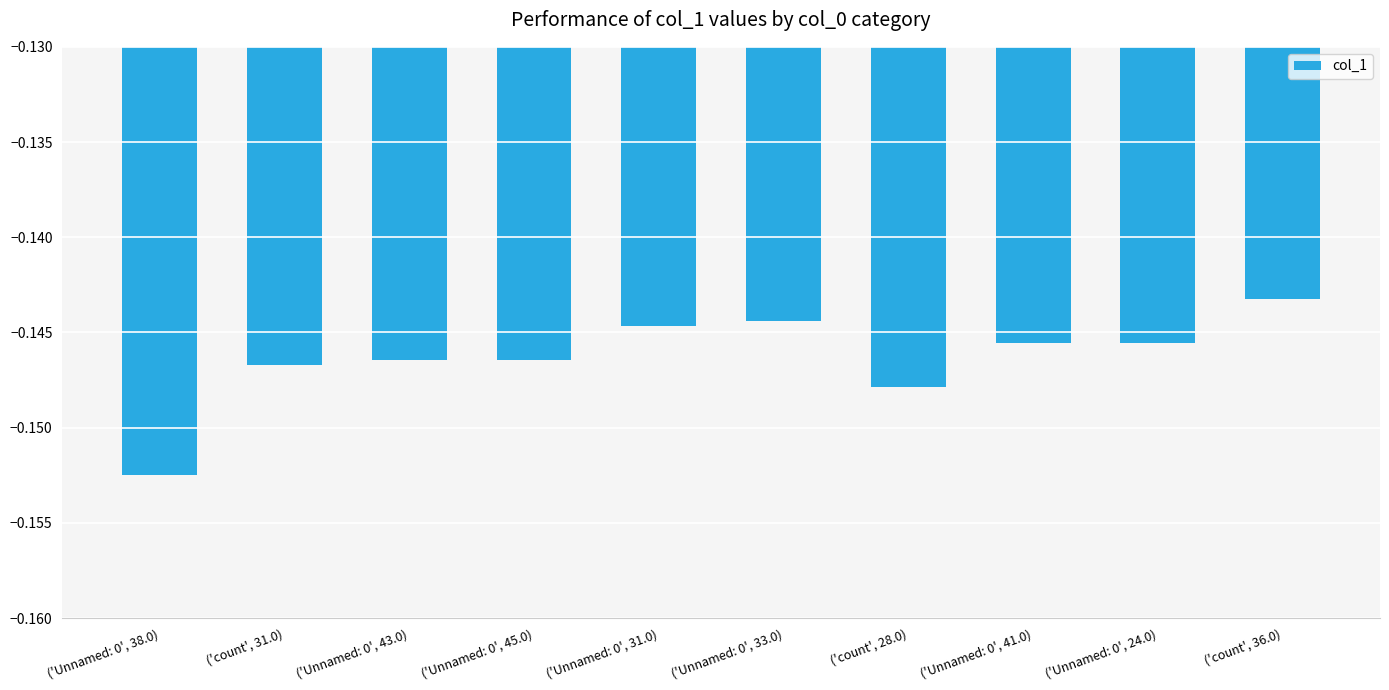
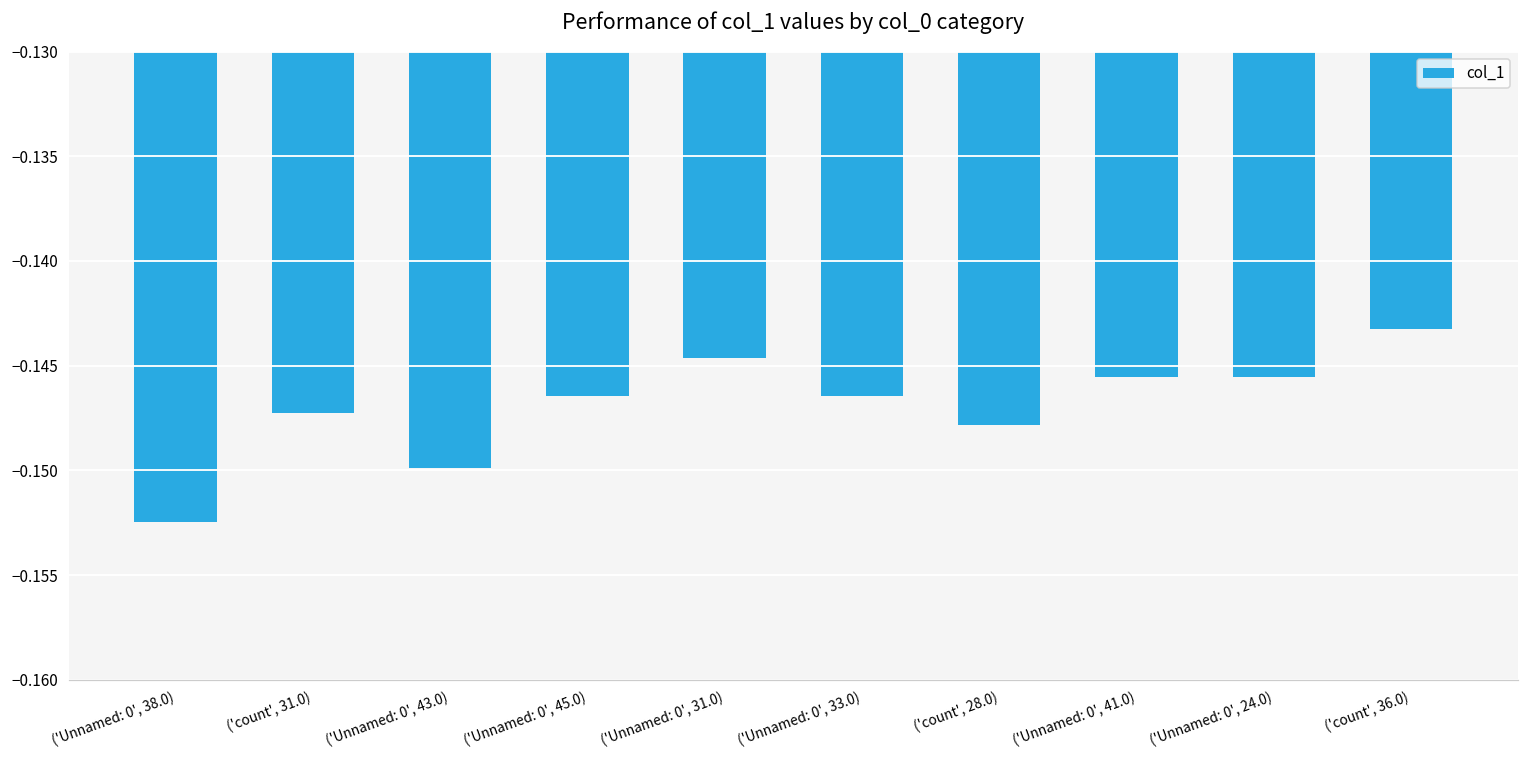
('count', 31.0): -0.1467 -> -0.1473
('Unnamed: 0', 43.0): -0.1465 -> -0.1499
('Unnamed: 0', 33.0): -0.1444 -> -0.1465
